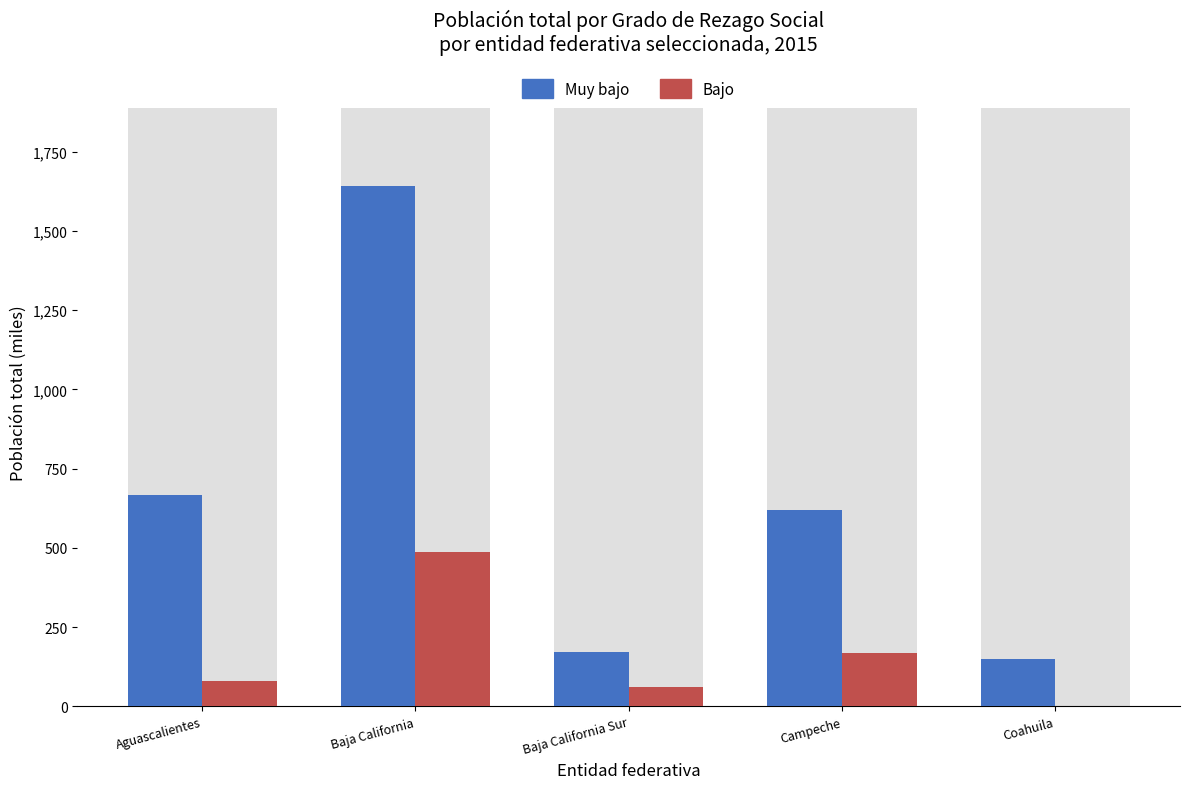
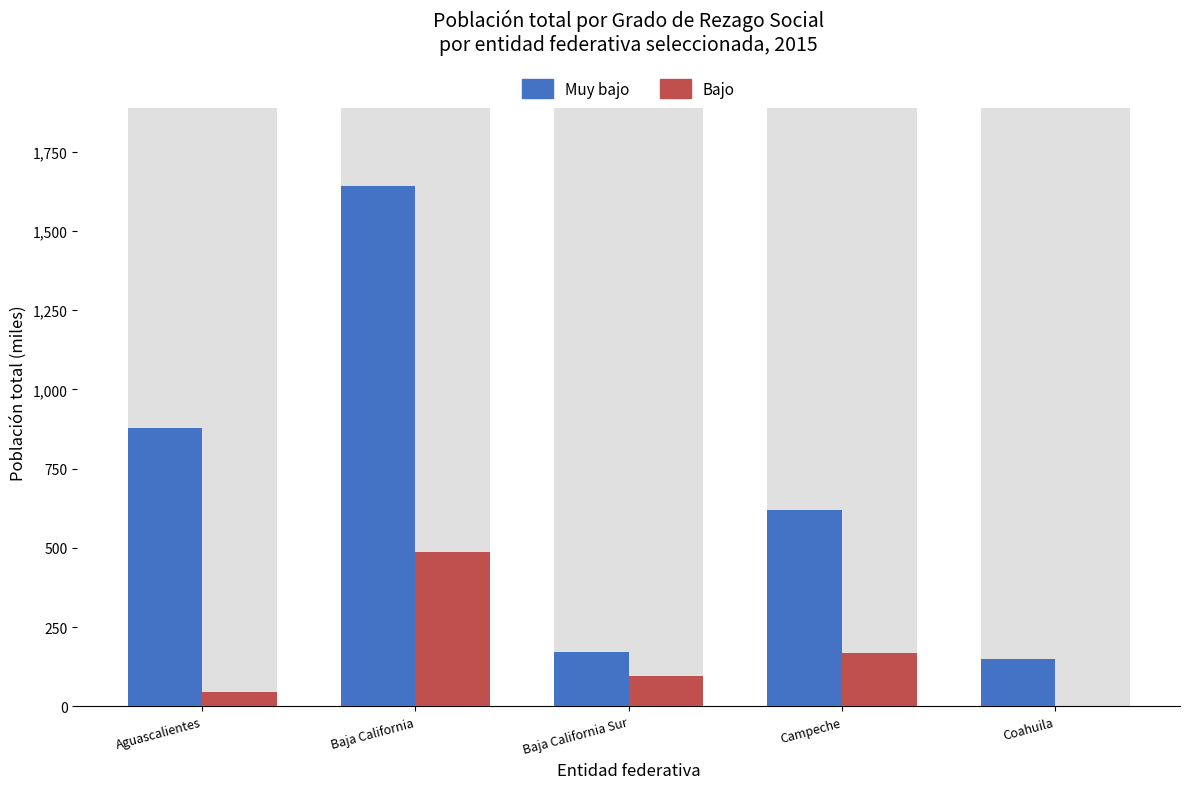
Muy bajo, Aguascalientes: 670 -> 880
Bajo, Aguascalientes: 80 -> 50
Bajo, Baja California Sur: 60 -> 100
